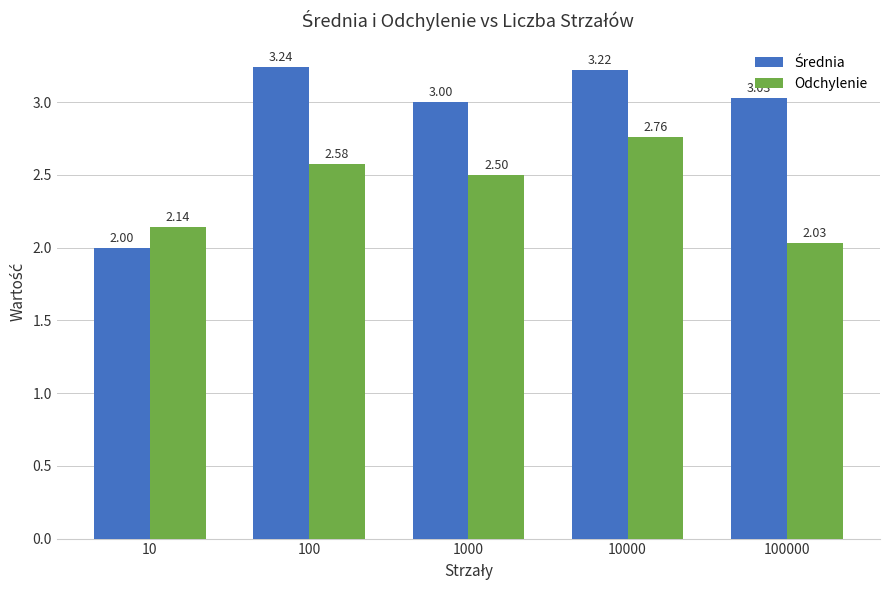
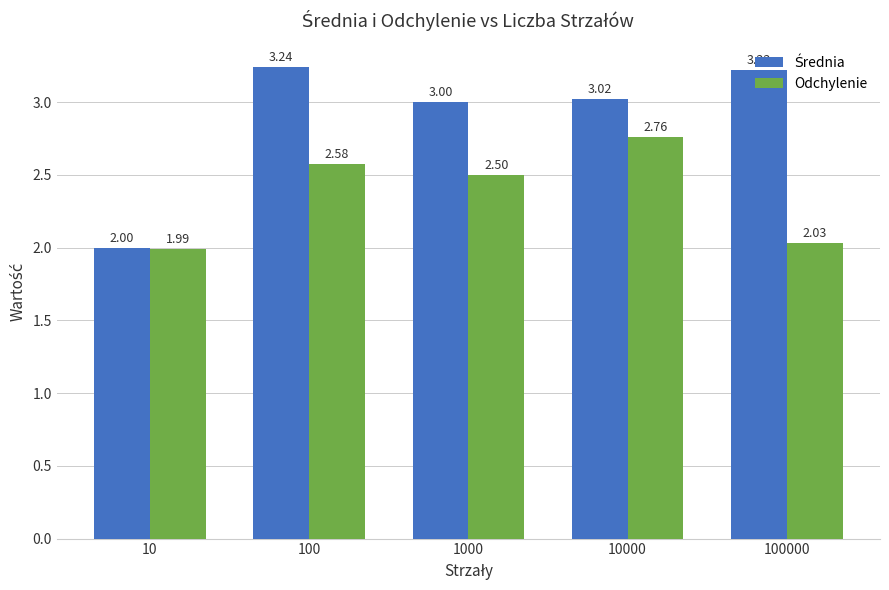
Odchylenie, 10: 2.14 -> 1.99
Średnia, 10000: 3.22 -> 3.02
Średnia, 100000: 3.03 -> 3.22
